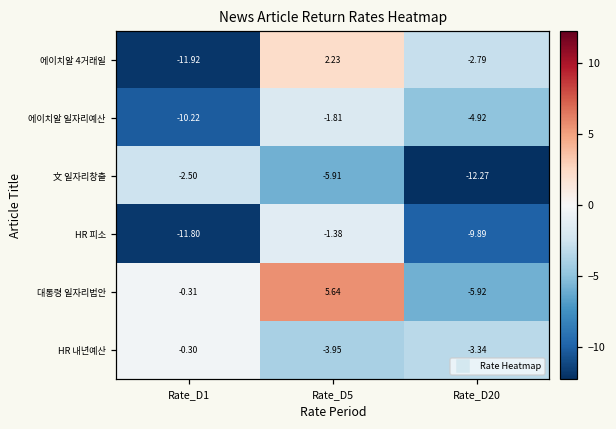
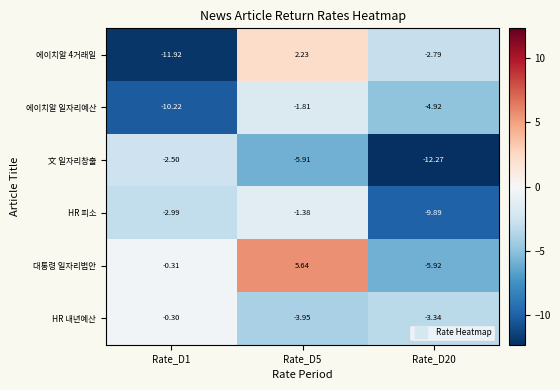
HR 피소, Rate_D1: -11.80 -> -2.99
